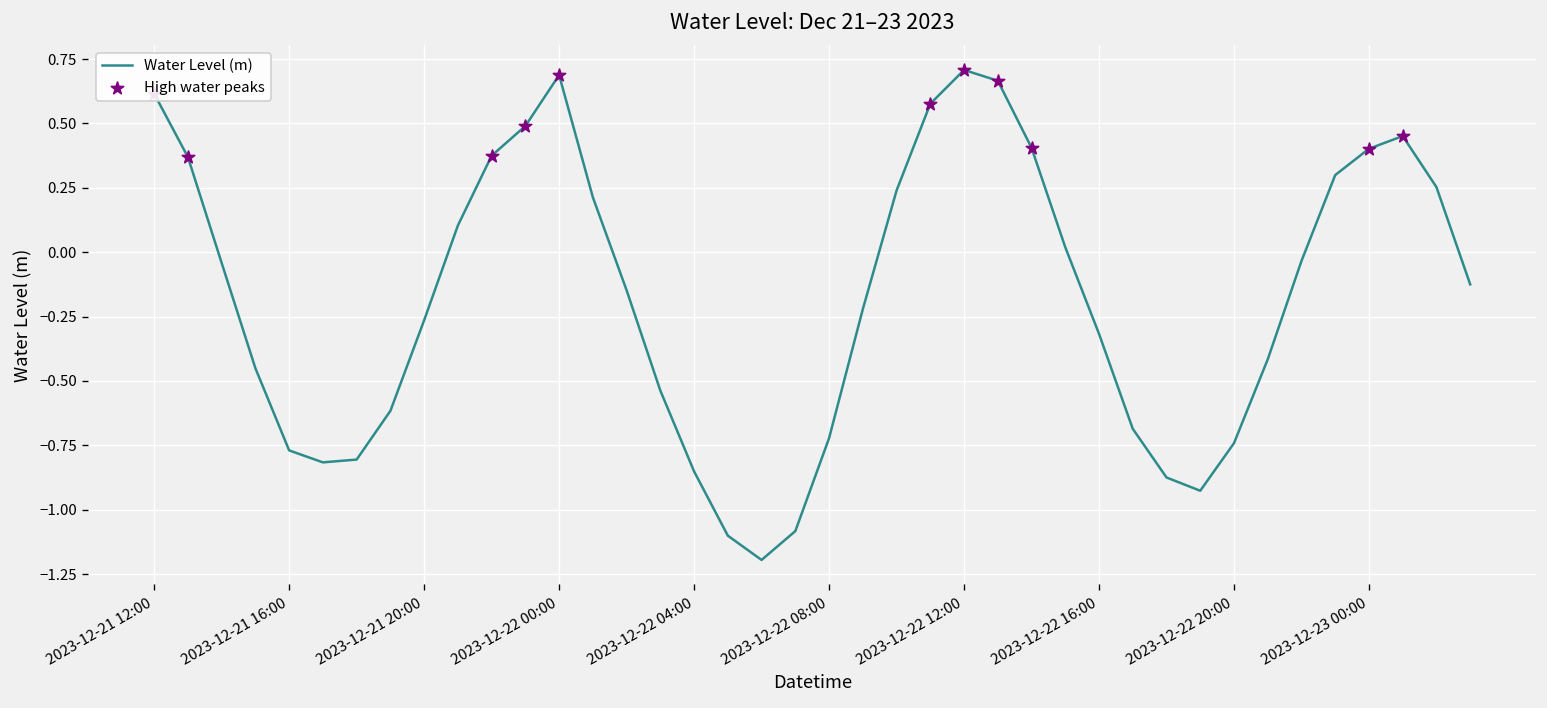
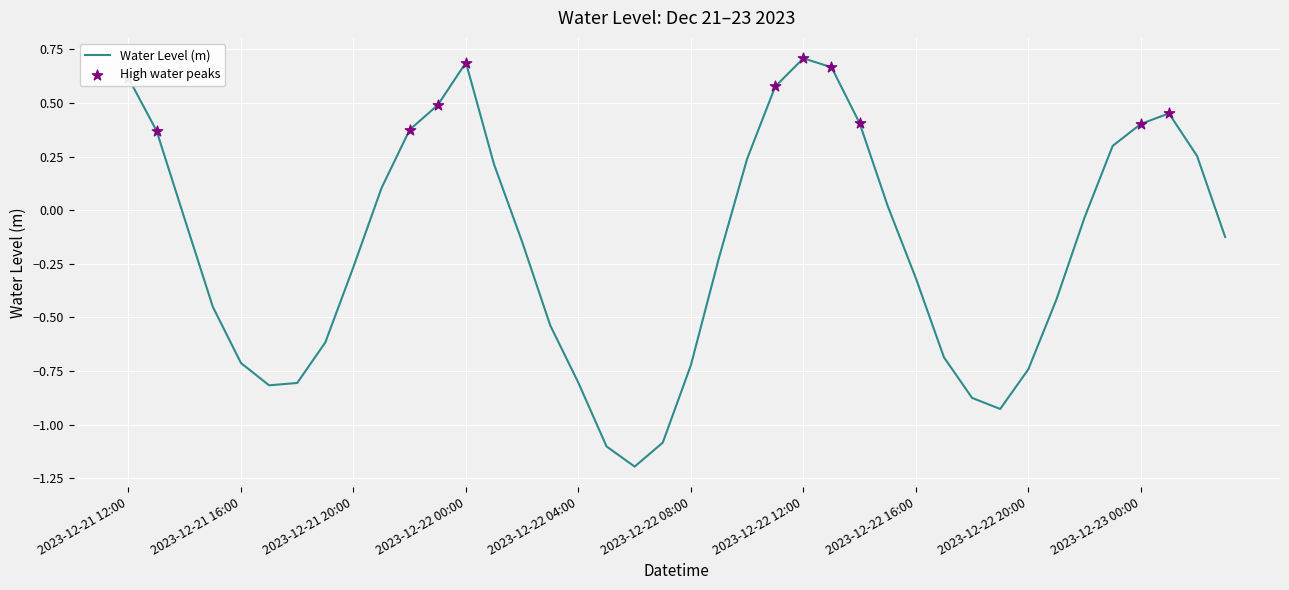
Water Level (m), 2023-12-21 16:00: -0.77 -> -0.71
Water Level (m), 2023-12-22 04:00: -0.85 -> -0.80
